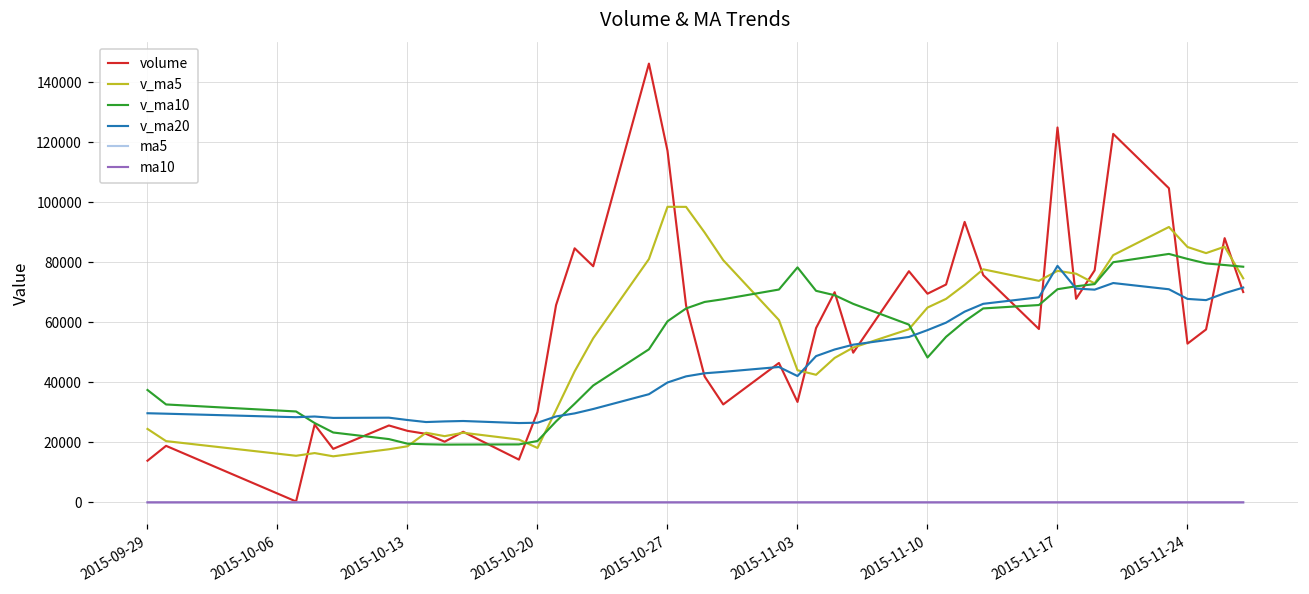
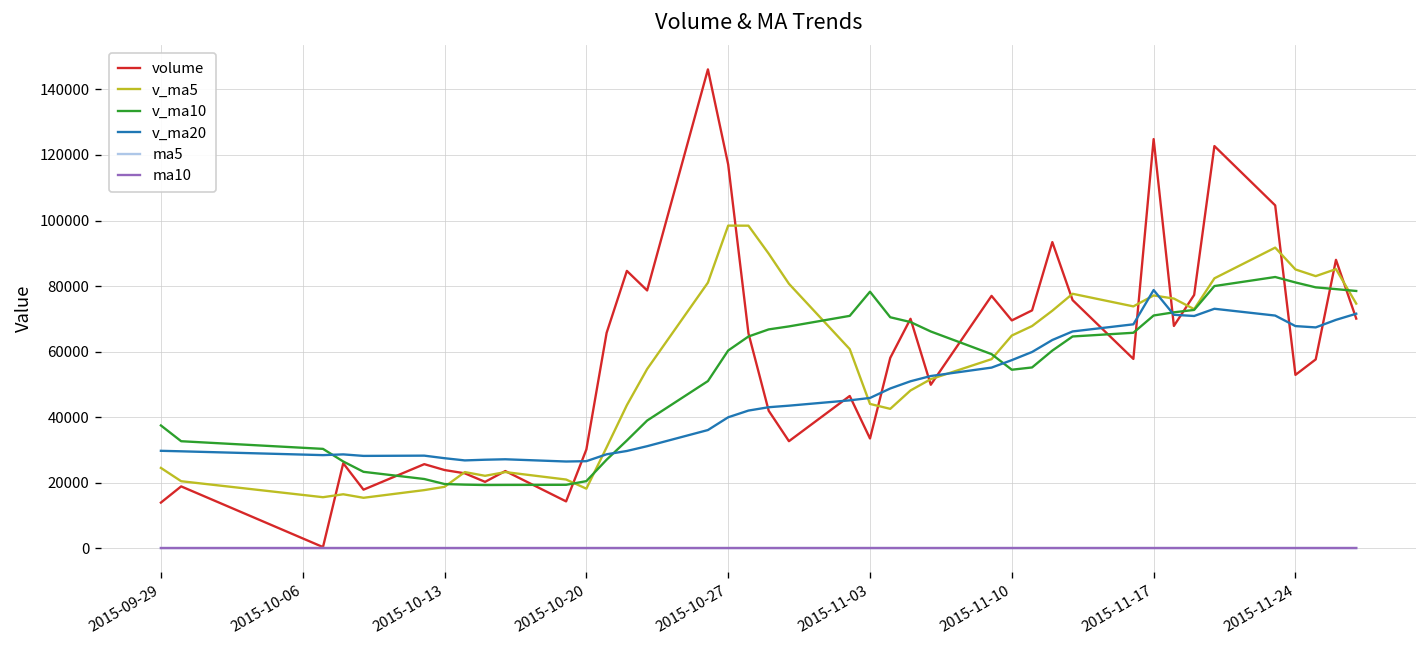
v_ma20, 2015-11-03: 42000 -> 46000
v_ma10, 2015-11-10: 48000 -> 54000
